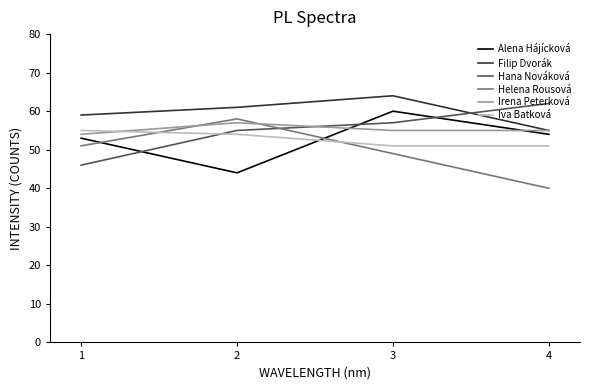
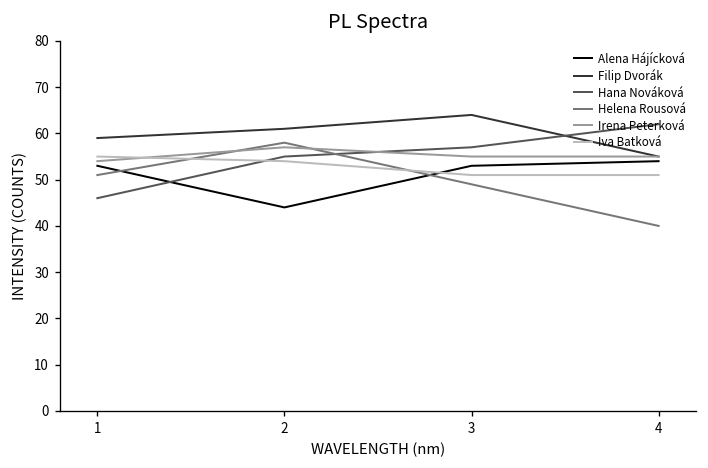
Alena Hájícková, 3: 60 -> 53
